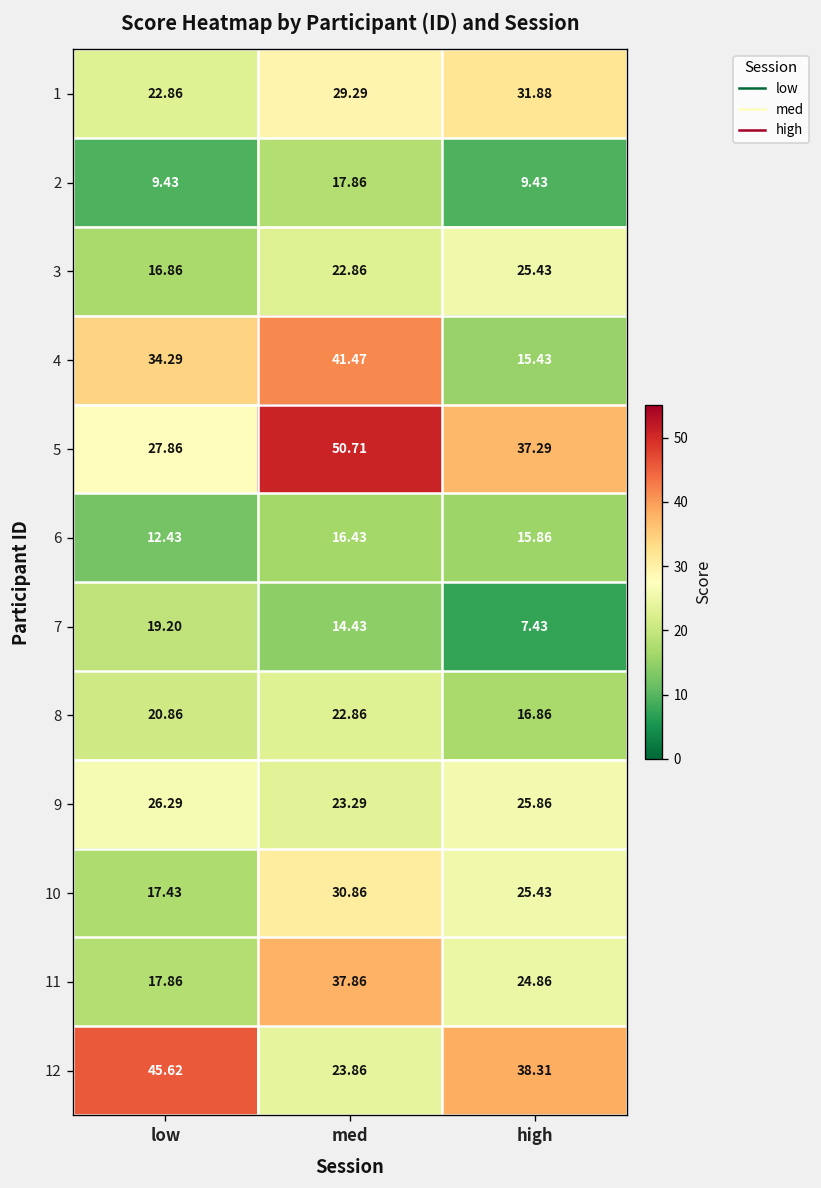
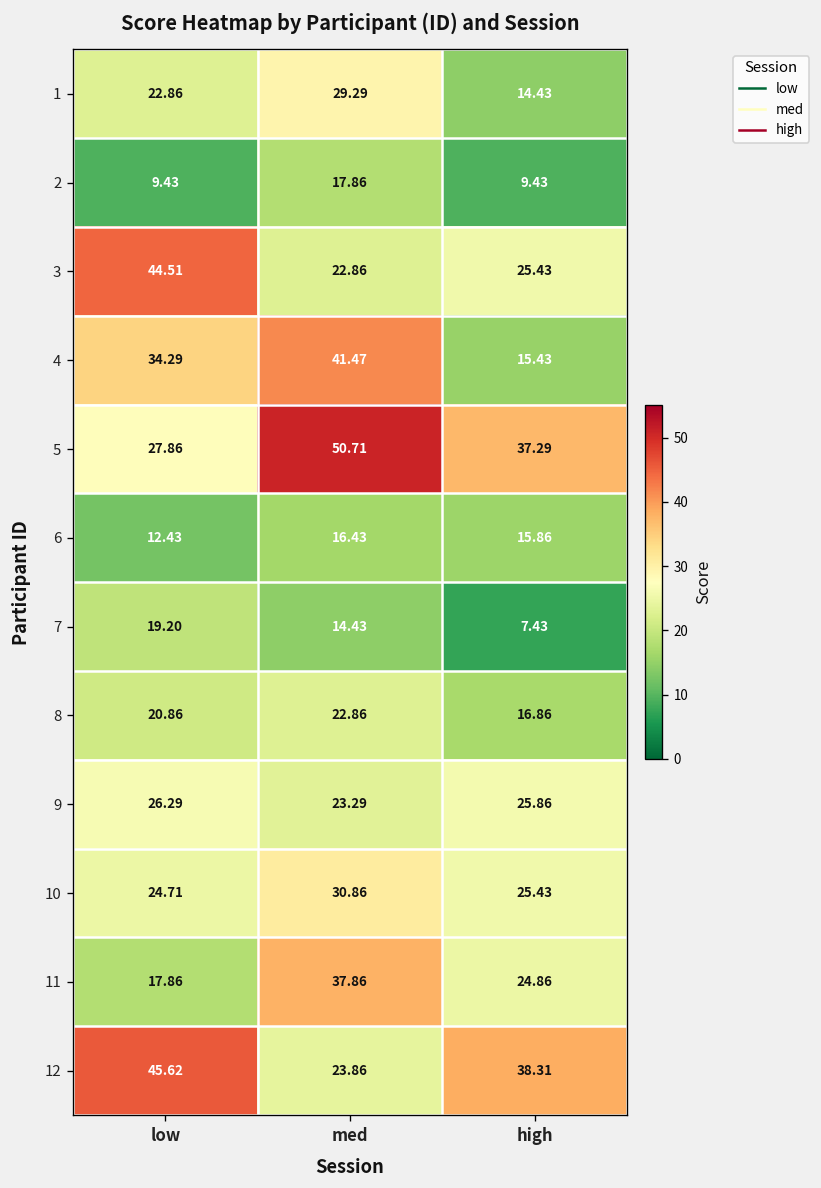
1, high: 31.88 -> 14.43
3, low: 16.86 -> 44.51
10, low: 17.43 -> 24.71
